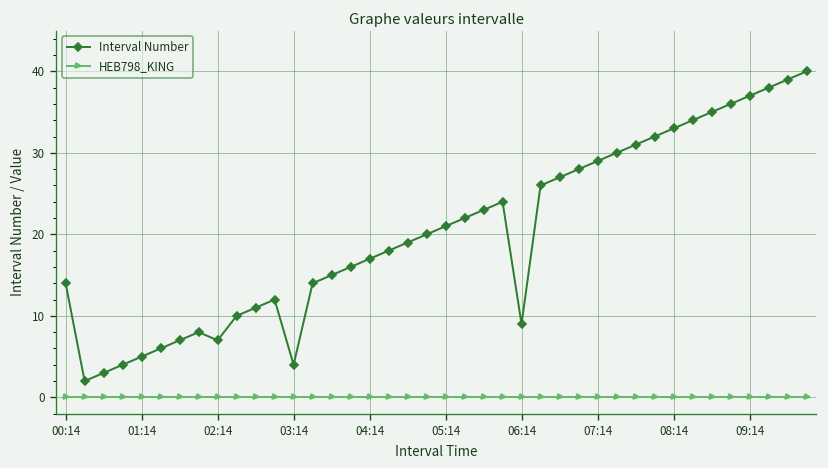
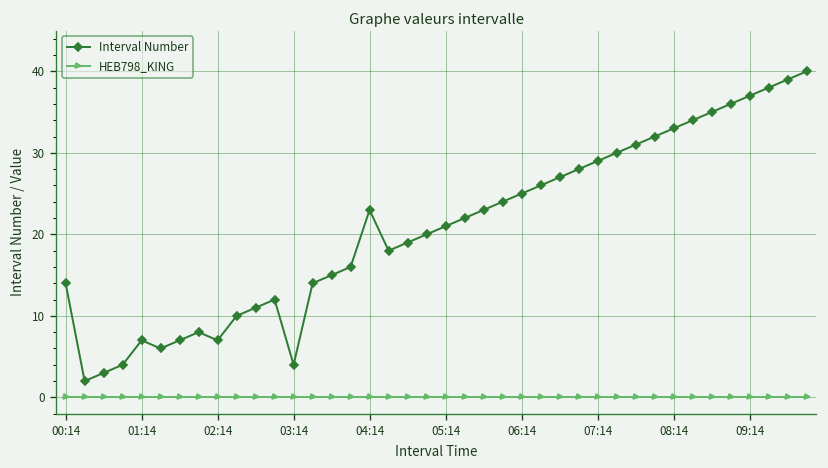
Interval Number, 01:14: 5 -> 7
Interval Number, 04:14: 17 -> 23
Interval Number, 06:14: 9 -> 25
